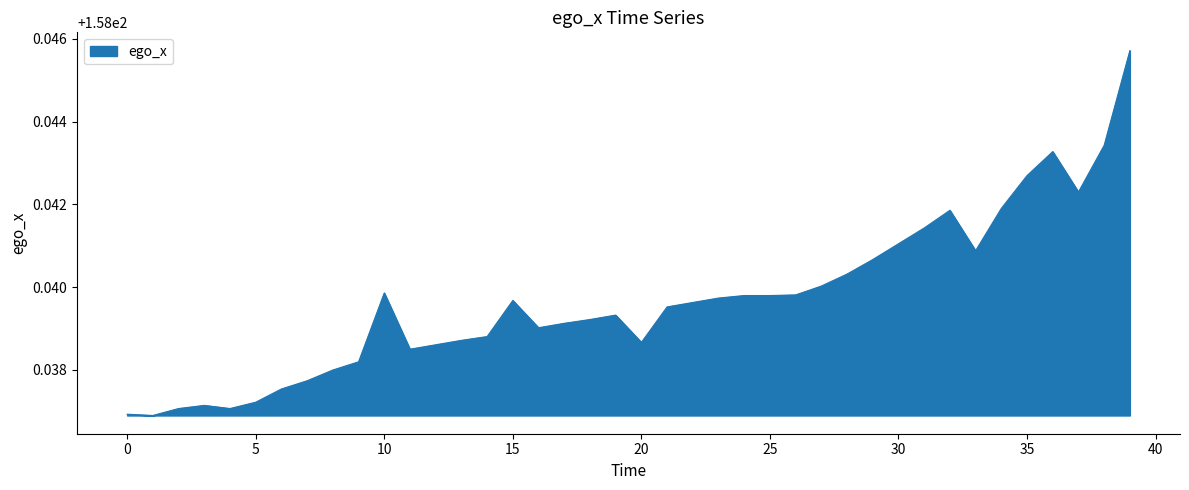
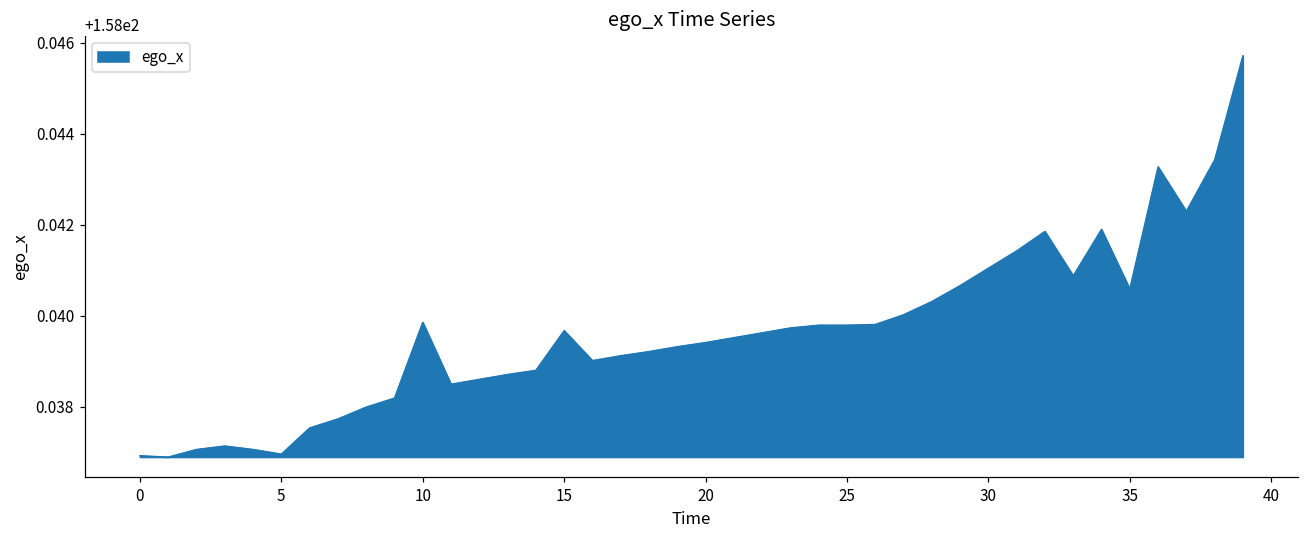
5: 158.0372 -> 158.0370
20: 158.0387 -> 158.0394
35: 158.0427 -> 158.0406
